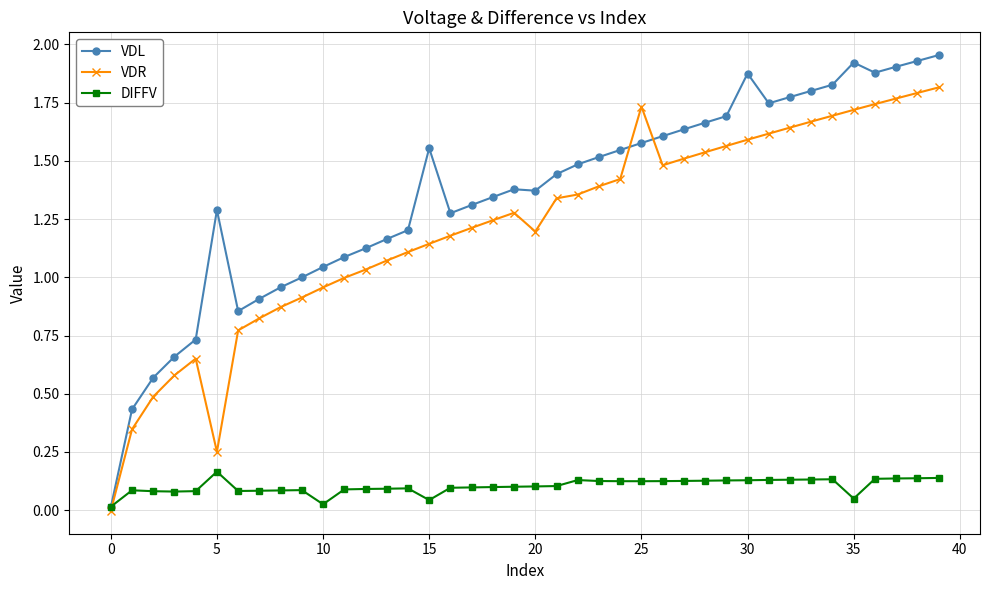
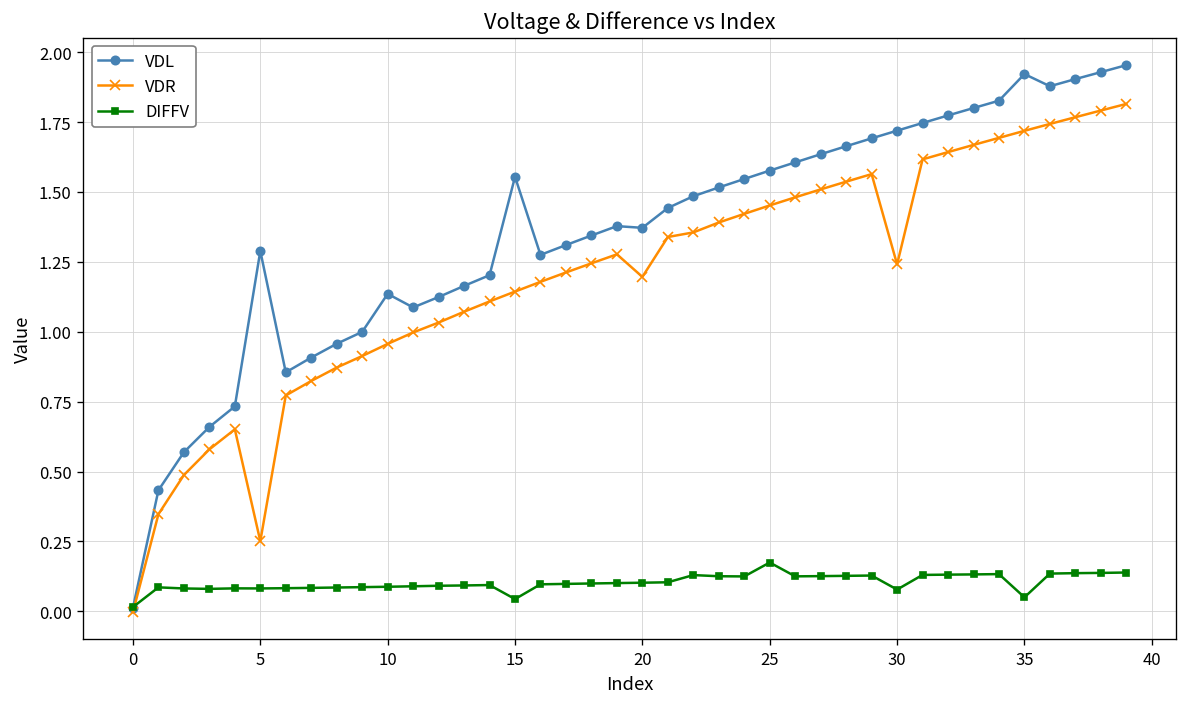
DIFFV, 5: 0.17 -> 0.08
VDL, 10: 1.04 -> 1.14
DIFFV, 10: 0.03 -> 0.09
VDR, 25: 1.73 -> 1.45
DIFFV, 25: 0.12 -> 0.17
VDL, 30: 1.87 -> 1.72
VDR, 30: 1.59 -> 1.24
DIFFV, 30: 0.13 -> 0.08
